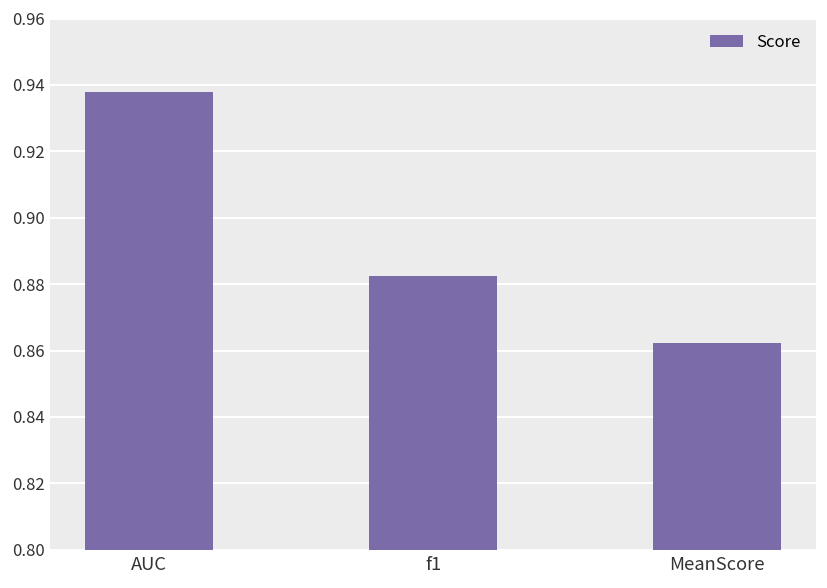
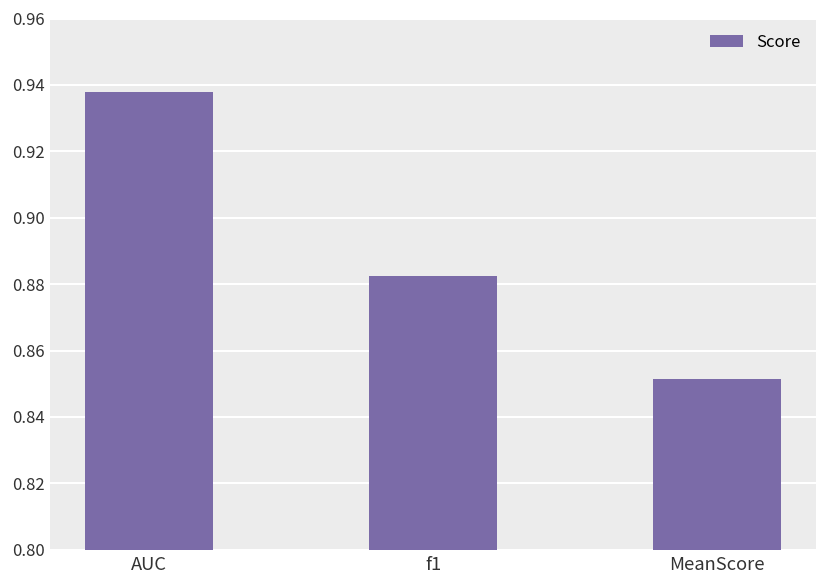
MeanScore: 0.862 -> 0.851
